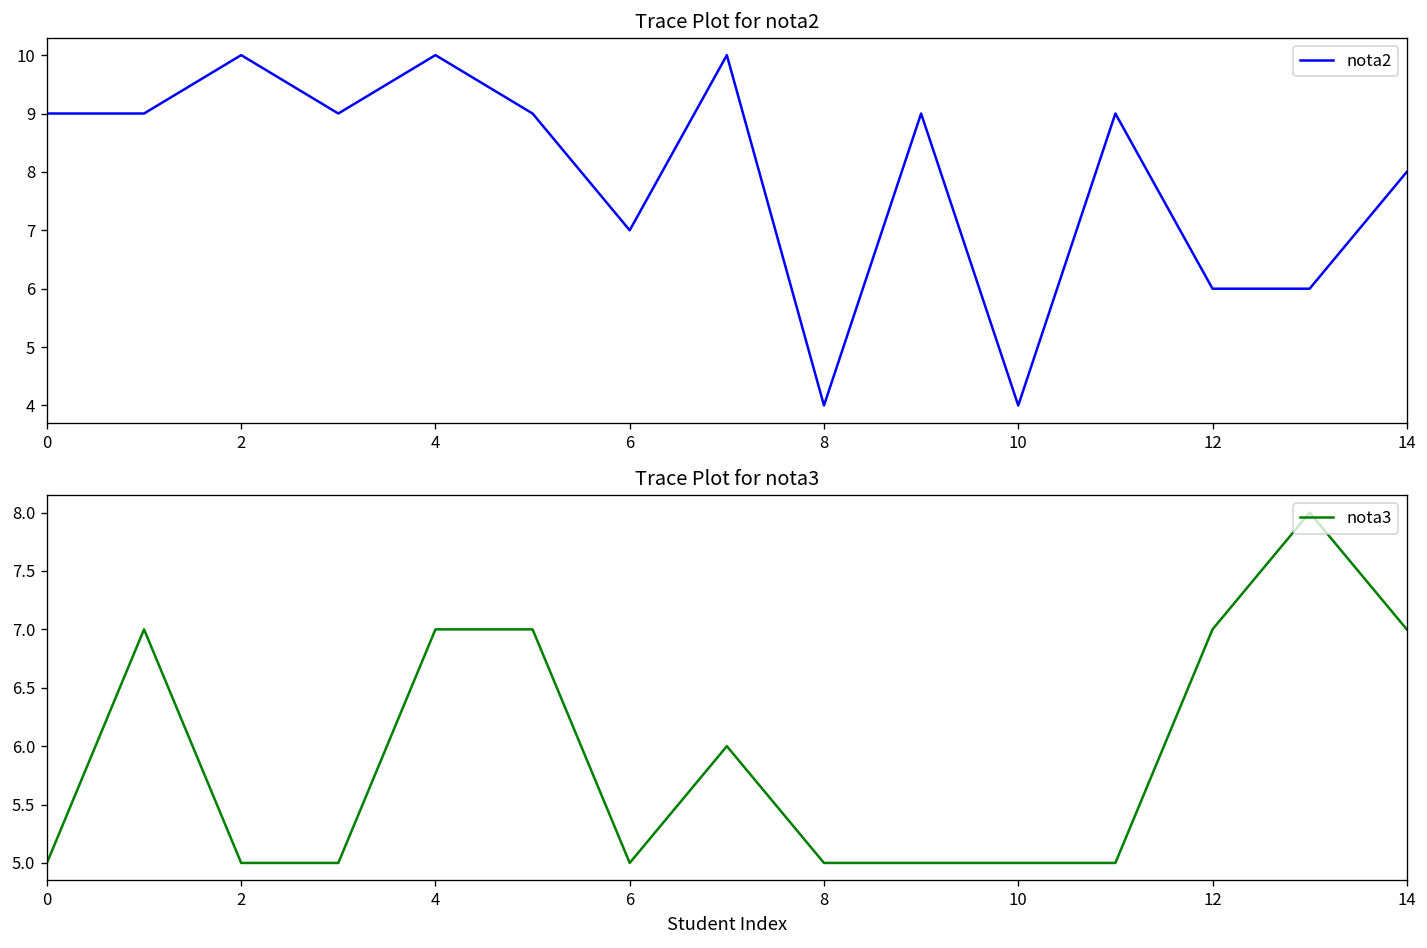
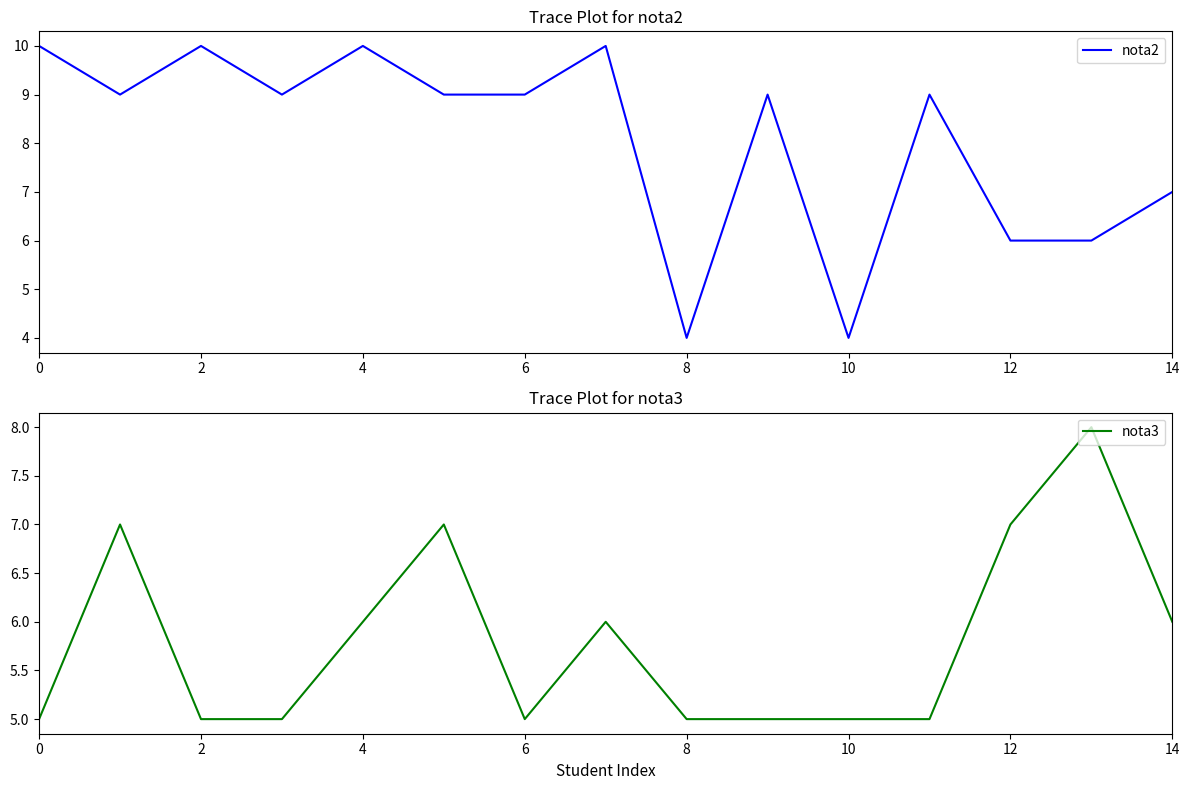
Trace Plot for nota2, 0: 9 -> 10
Trace Plot for nota2, 6: 7 -> 9
Trace Plot for nota2, 14: 8 -> 7
Trace Plot for nota3, 4: 7 -> 6
Trace Plot for nota3, 14: 7 -> 6
